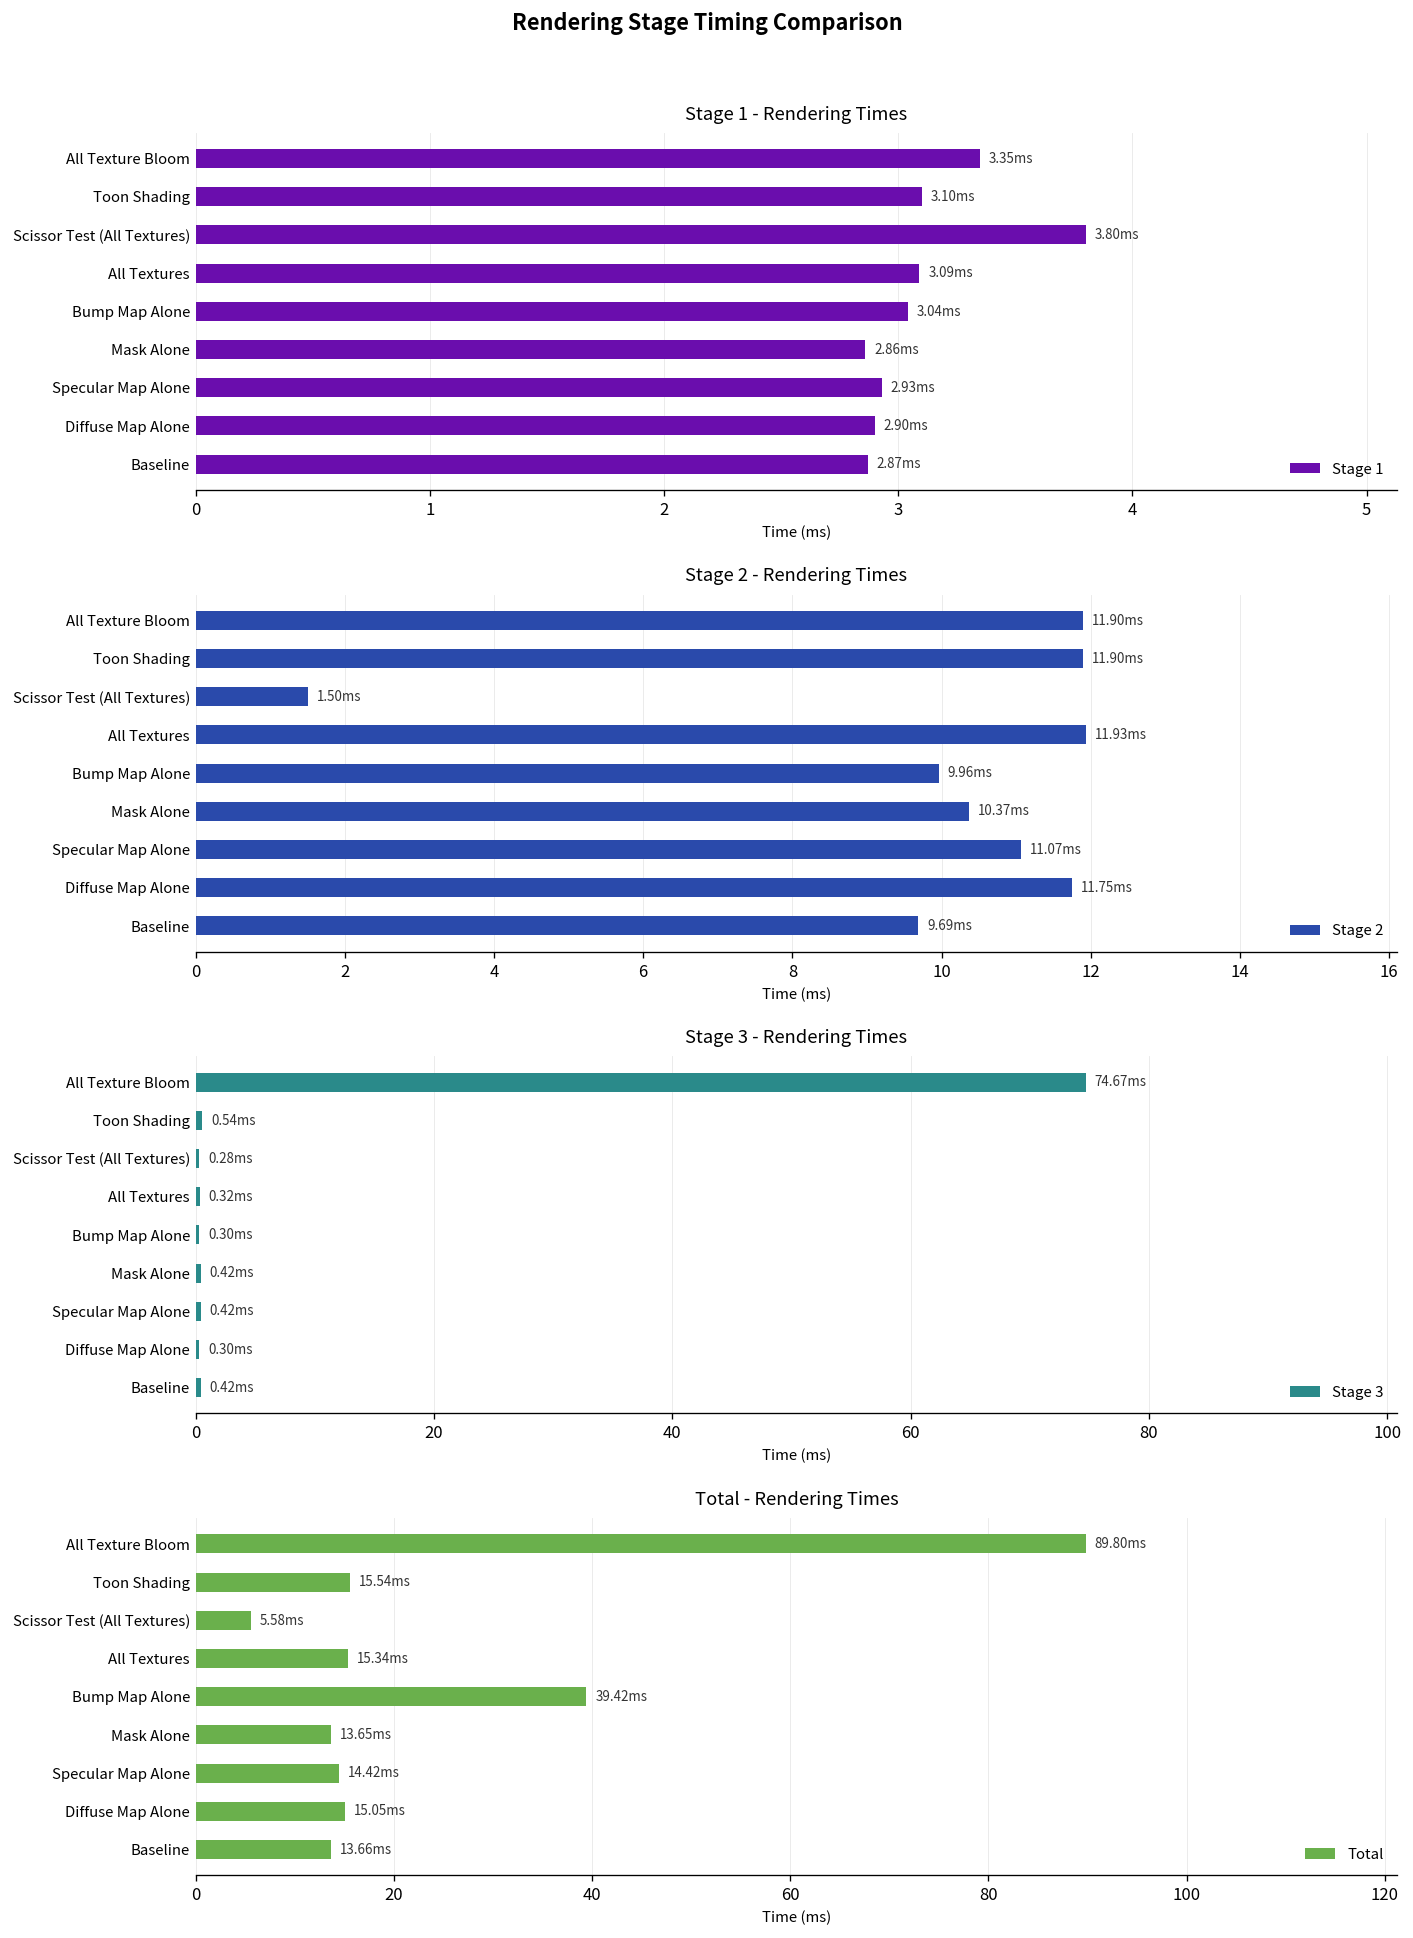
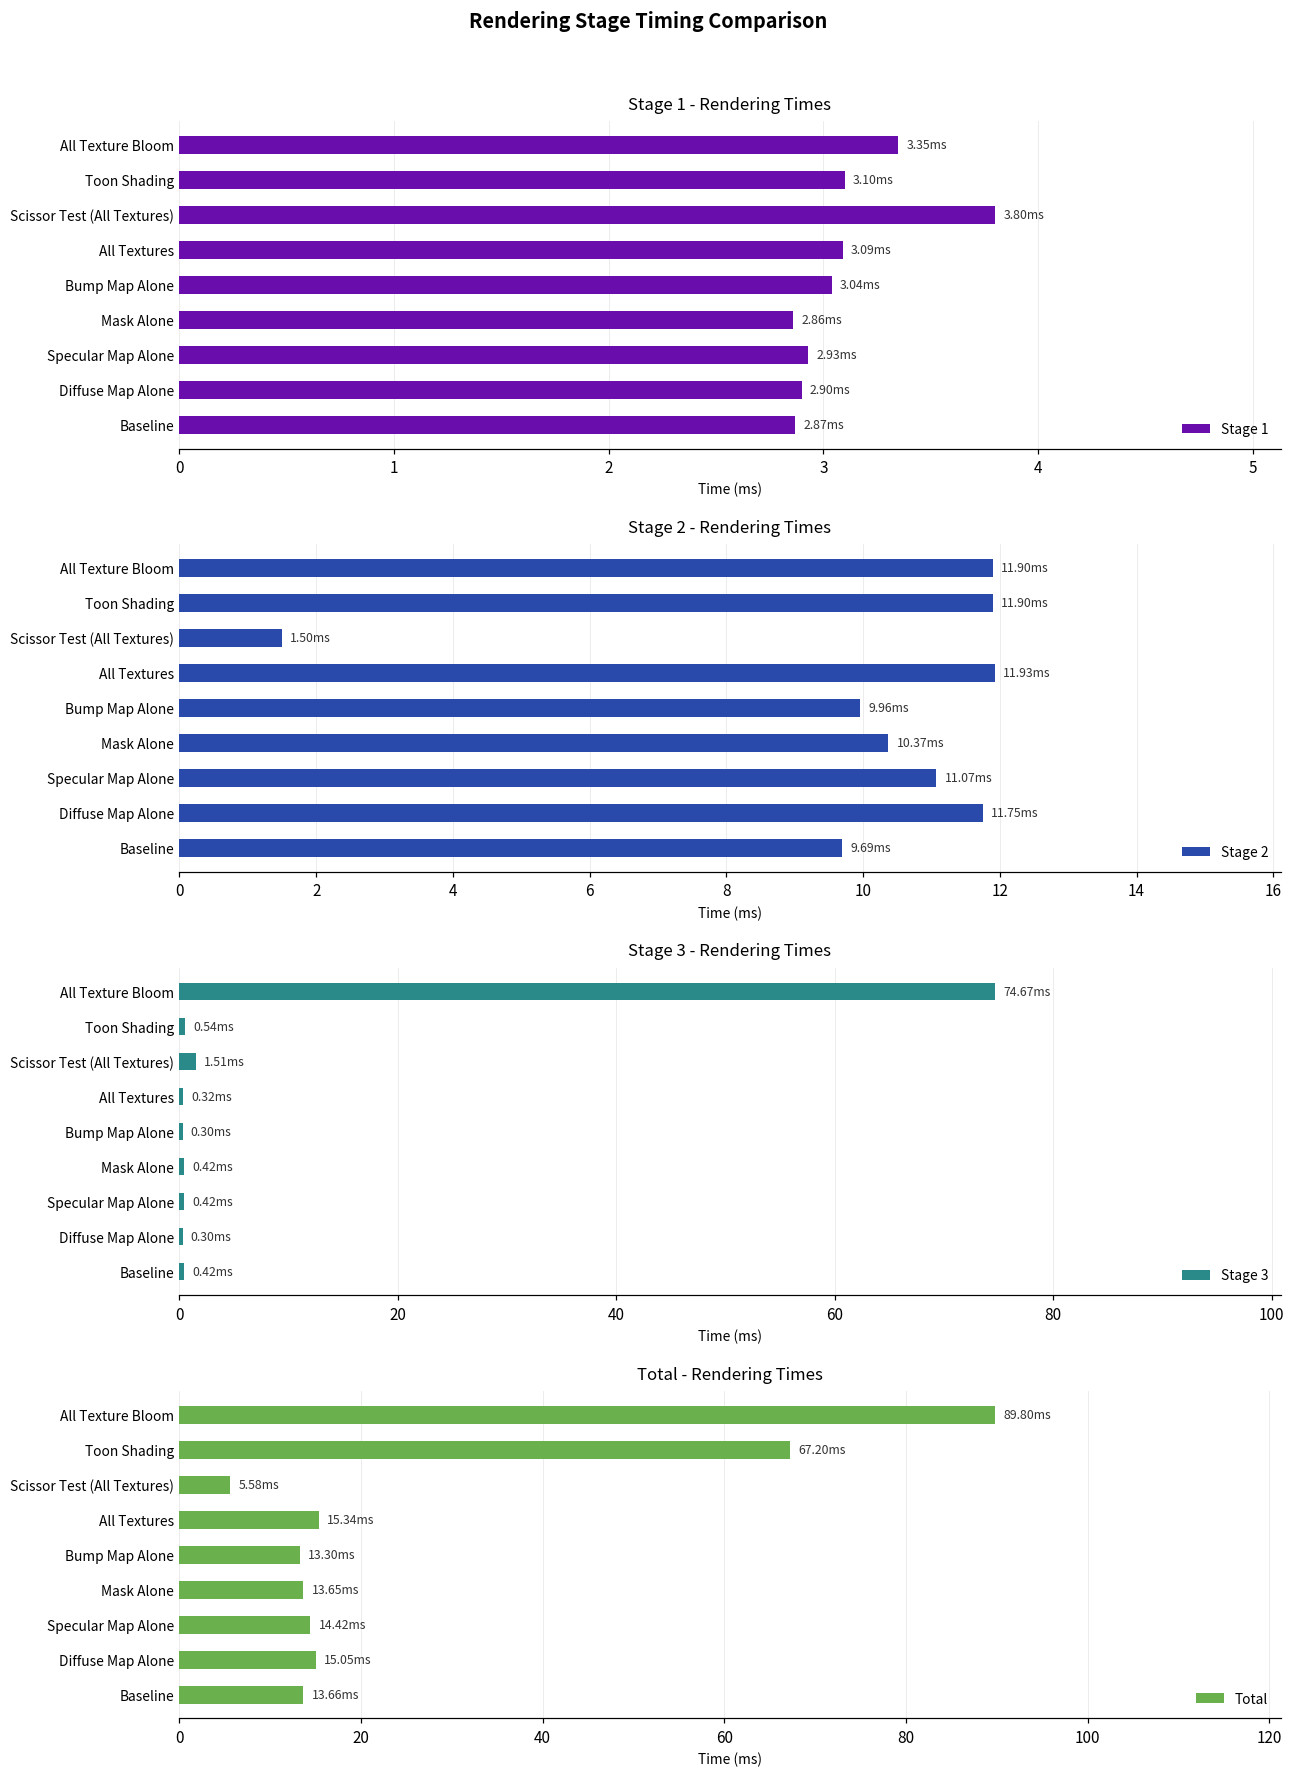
Stage 3 - Rendering Times, Scissor Test (All Textures): 0.28 -> 1.51
Total - Rendering Times, Toon Shading: 15.54 -> 67.20
Total - Rendering Times, Bump Map Alone: 39.42 -> 13.30
